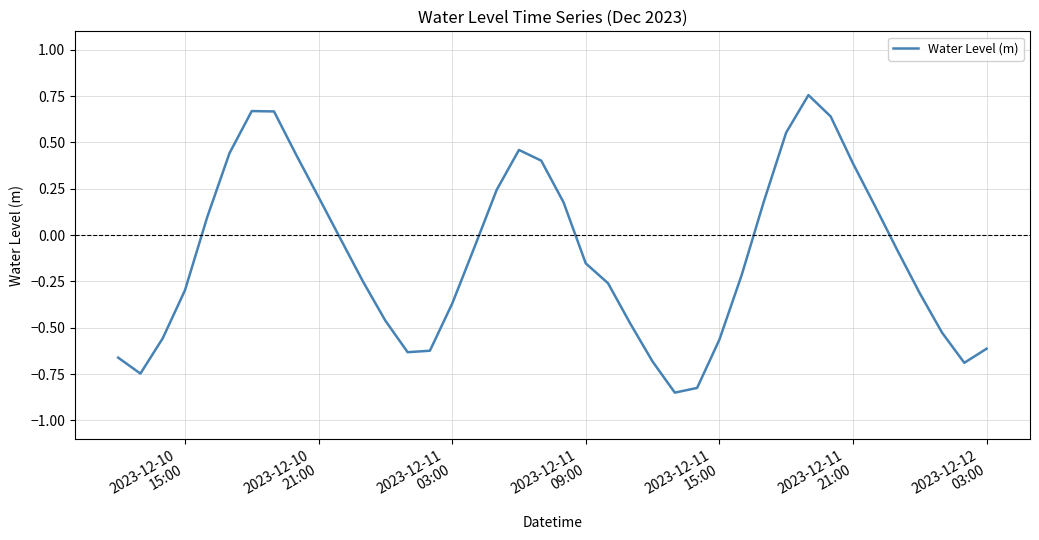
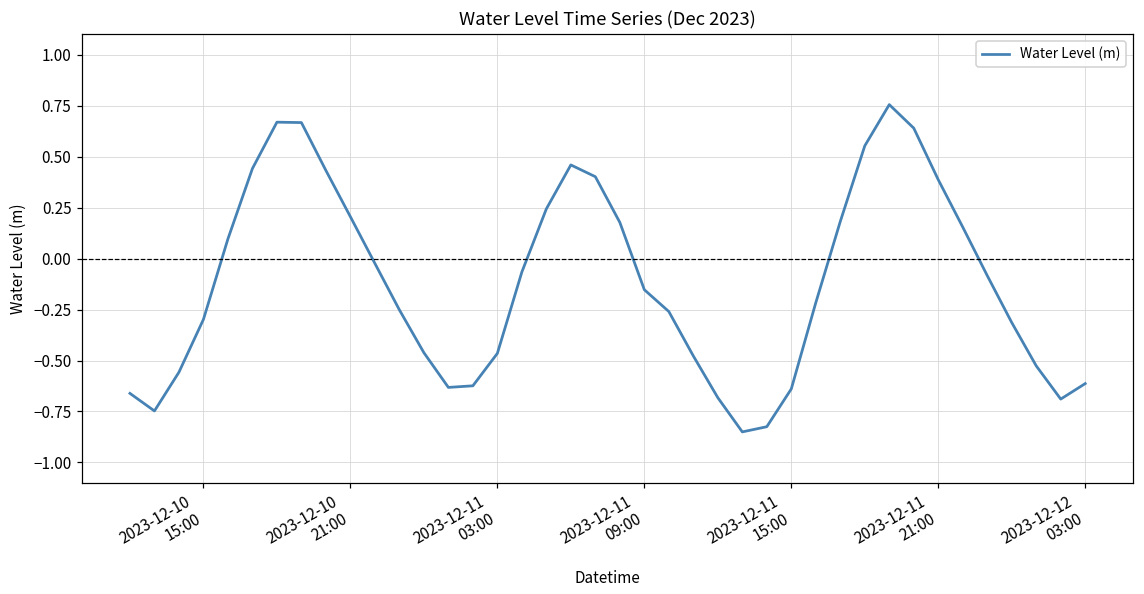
2023-12-11 03:00: -0.37 -> -0.47
2023-12-11 15:00: -0.56 -> -0.64
